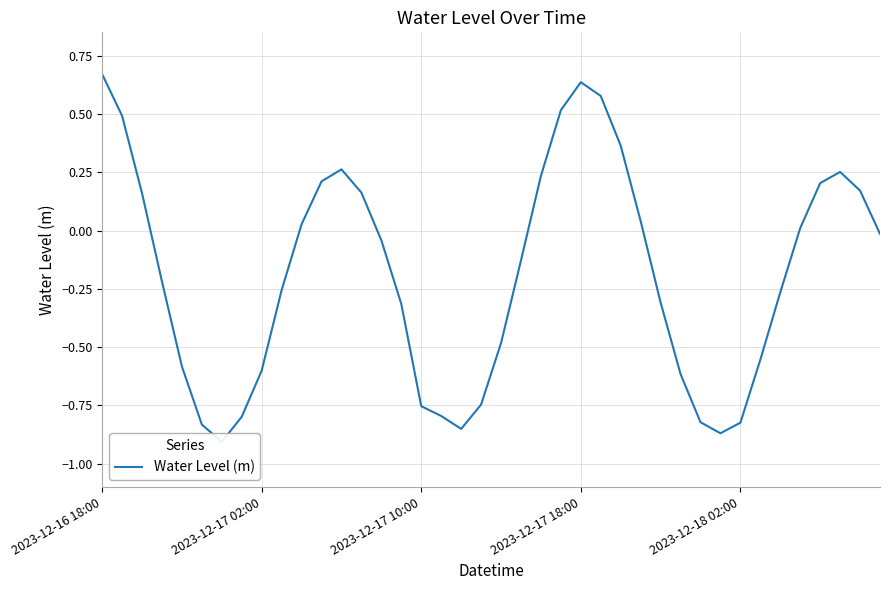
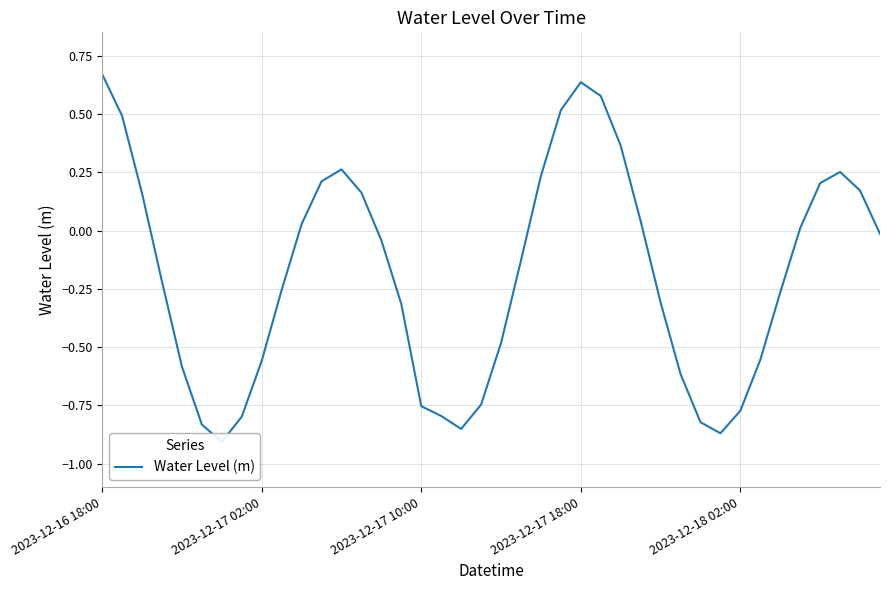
2023-12-17 02:00: -0.60 -> -0.56
2023-12-18 02:00: -0.82 -> -0.77
